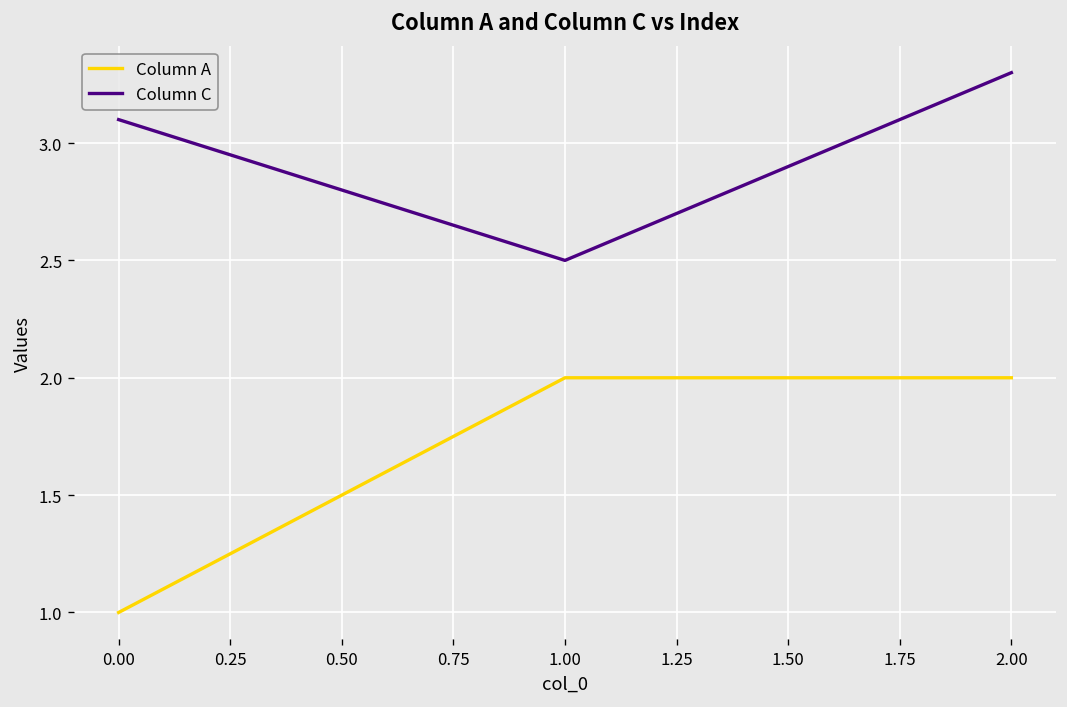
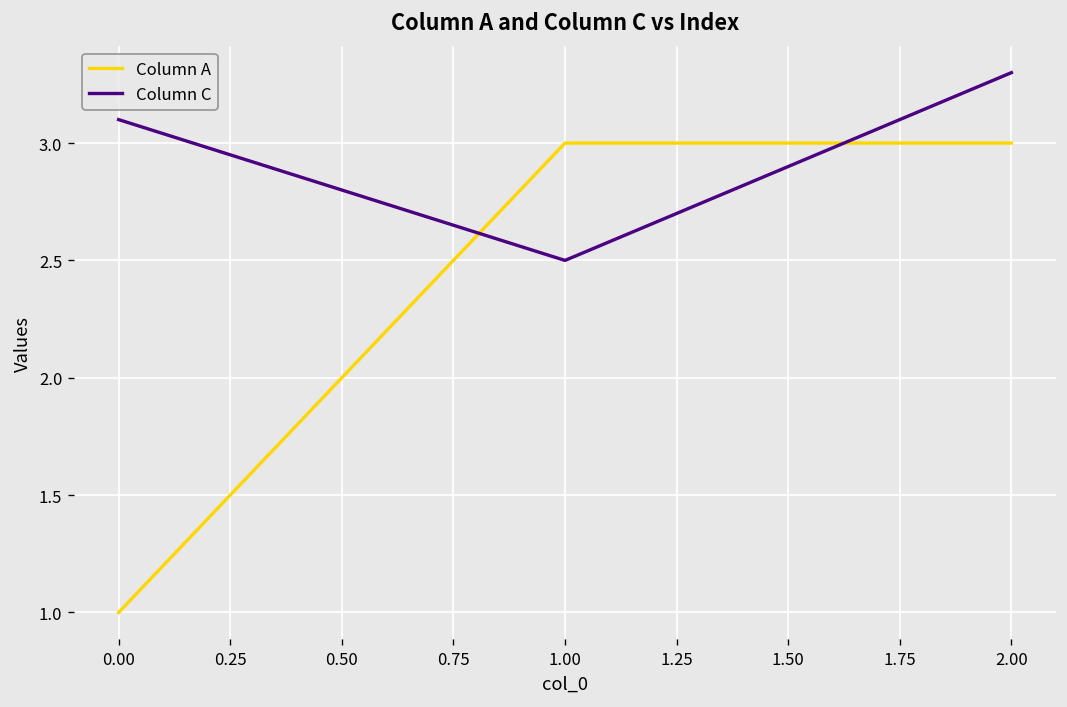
Column A, 1.00: 2 -> 3
Column A, 2.00: 2 -> 3
